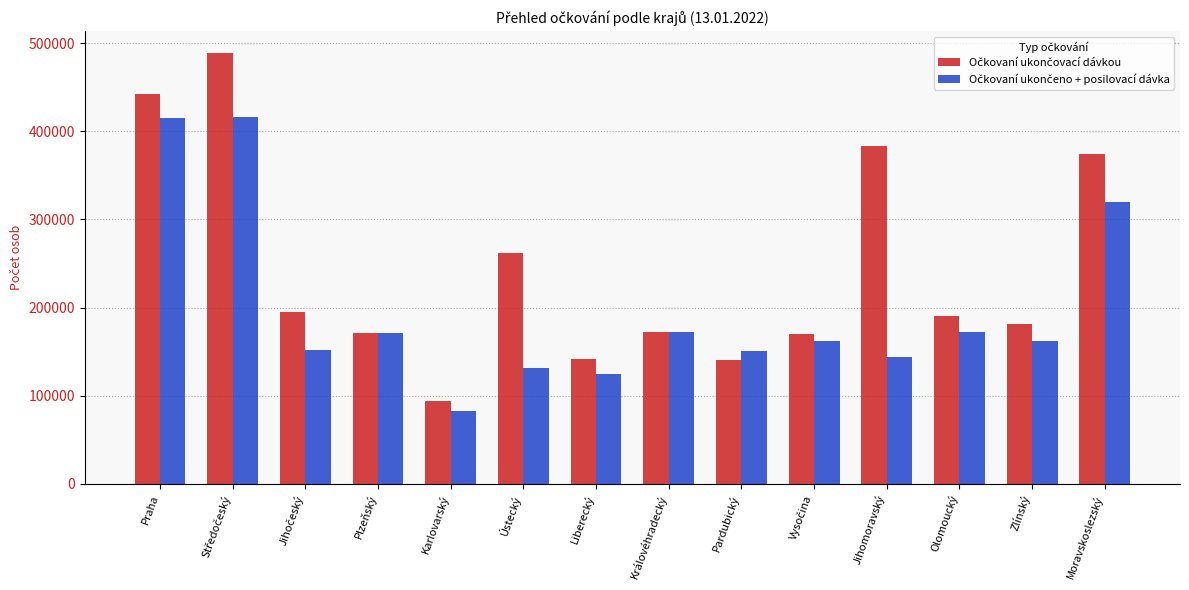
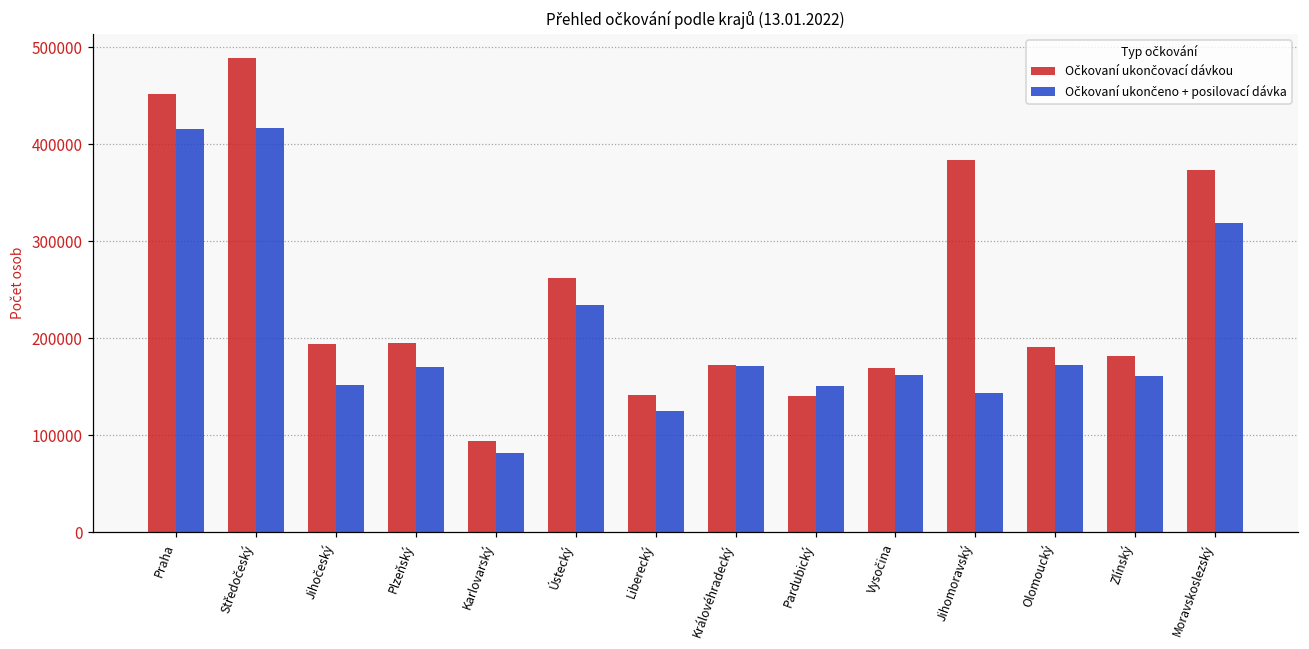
Očkovaní ukončovací dávkou, Praha: 440000 -> 450000
Očkovaní ukončovací dávkou, Plzeňský: 170000 -> 200000
Očkovaní ukončeno + posilovací dávka, Ústecký: 130000 -> 230000
